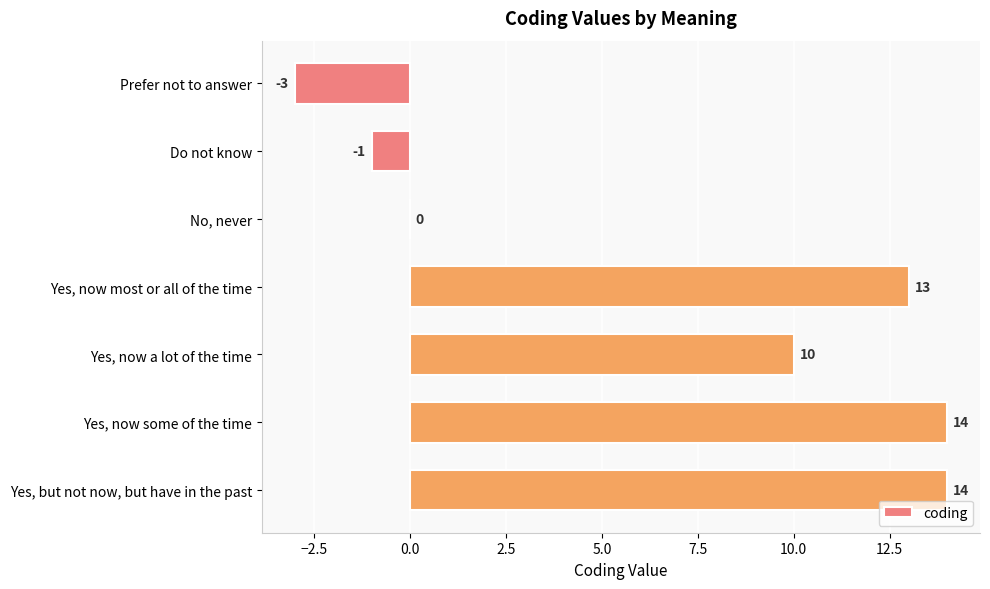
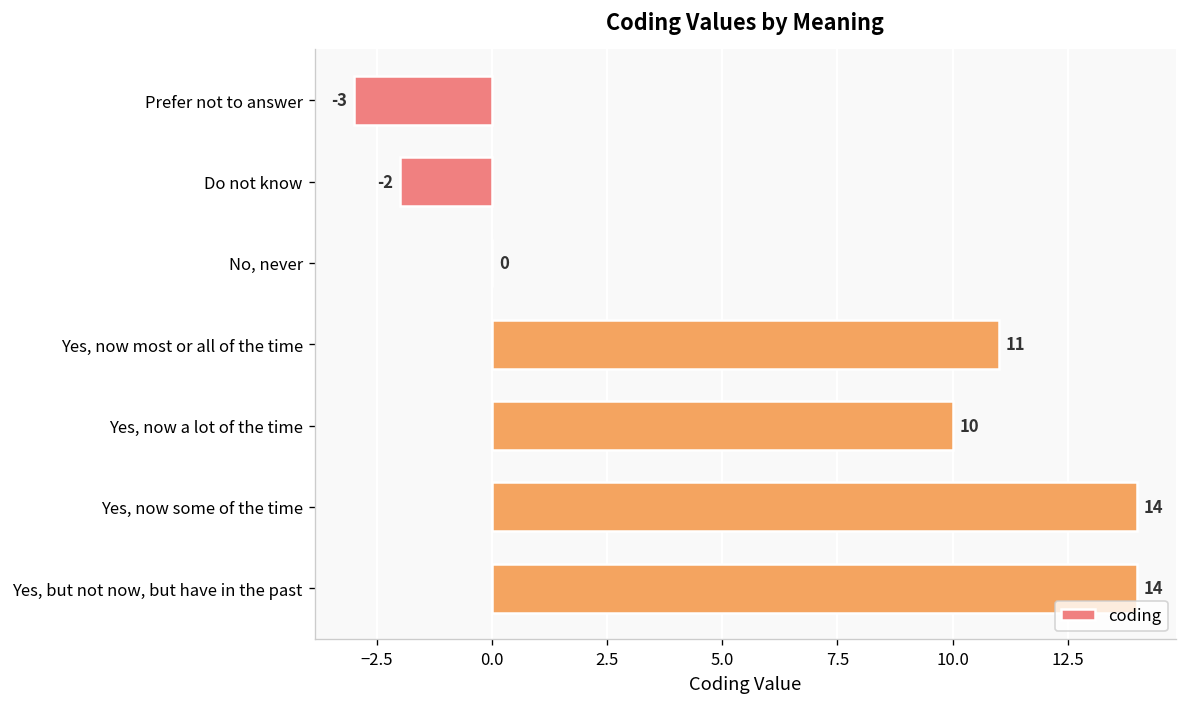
Do not know: -1 -> -2
Yes, now most or all of the time: 13 -> 11
